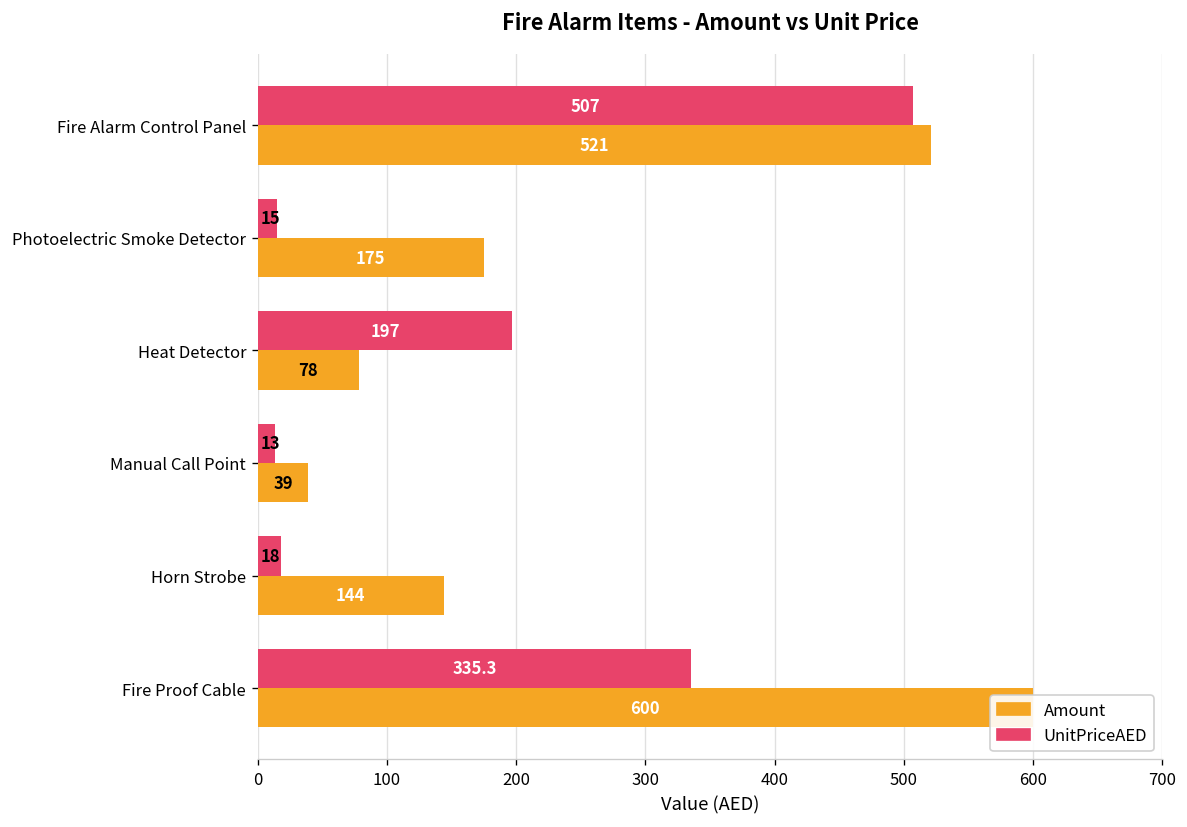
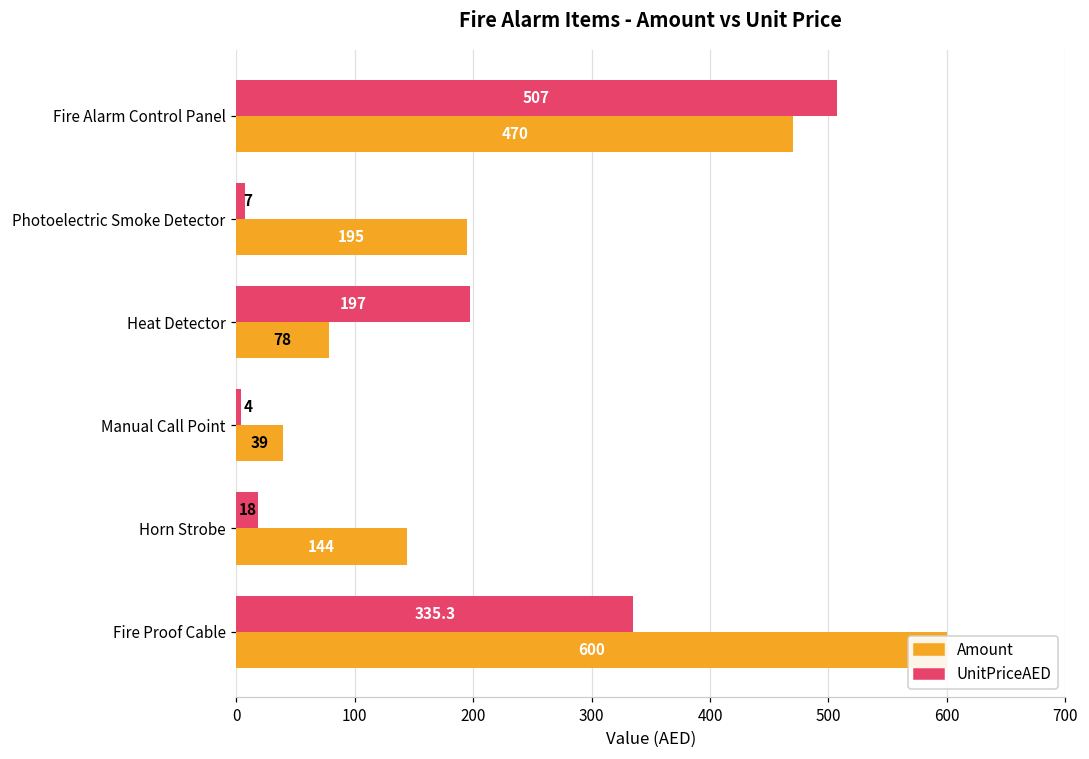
Amount, Fire Alarm Control Panel: 521 -> 470
UnitPriceAED, Photoelectric Smoke Detector: 15 -> 7
Amount, Photoelectric Smoke Detector: 175 -> 195
UnitPriceAED, Manual Call Point: 13 -> 4
